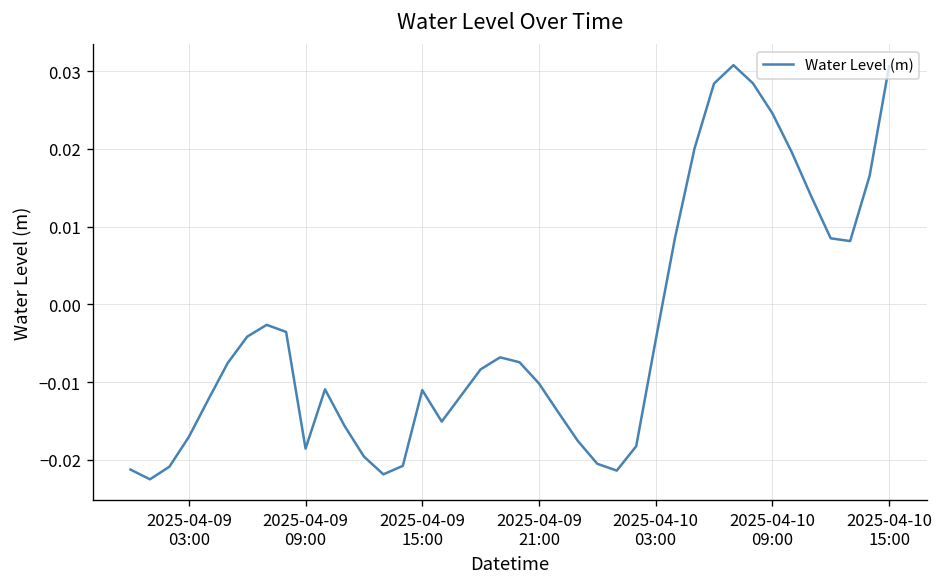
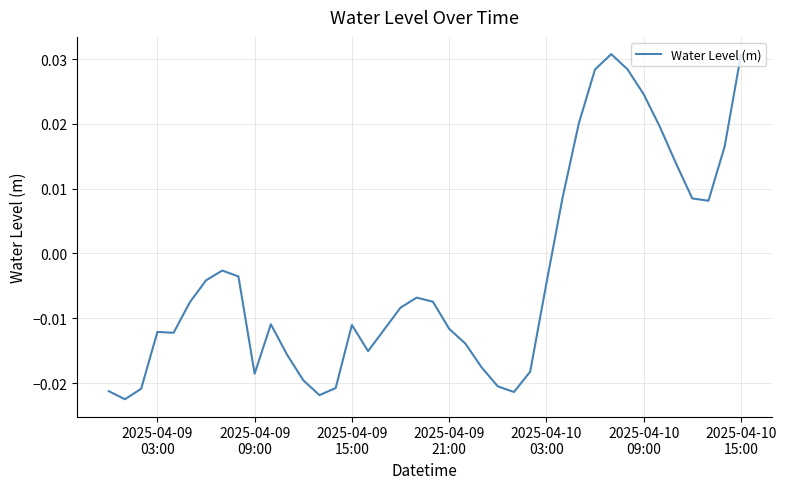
2025-04-09 03:00: -0.017 -> -0.012
2025-04-09 21:00: -0.010 -> -0.012
